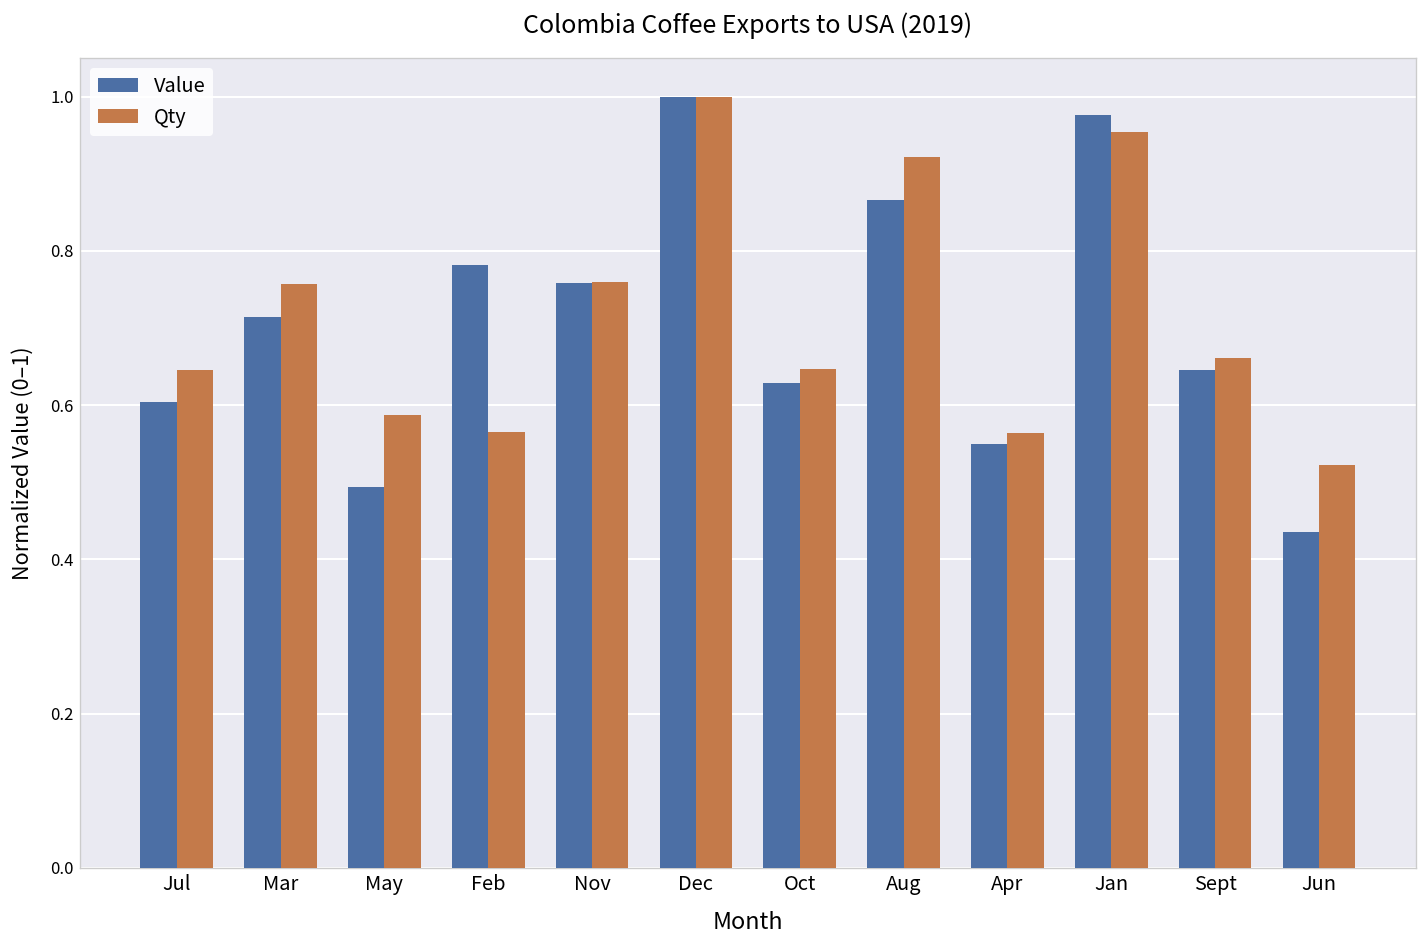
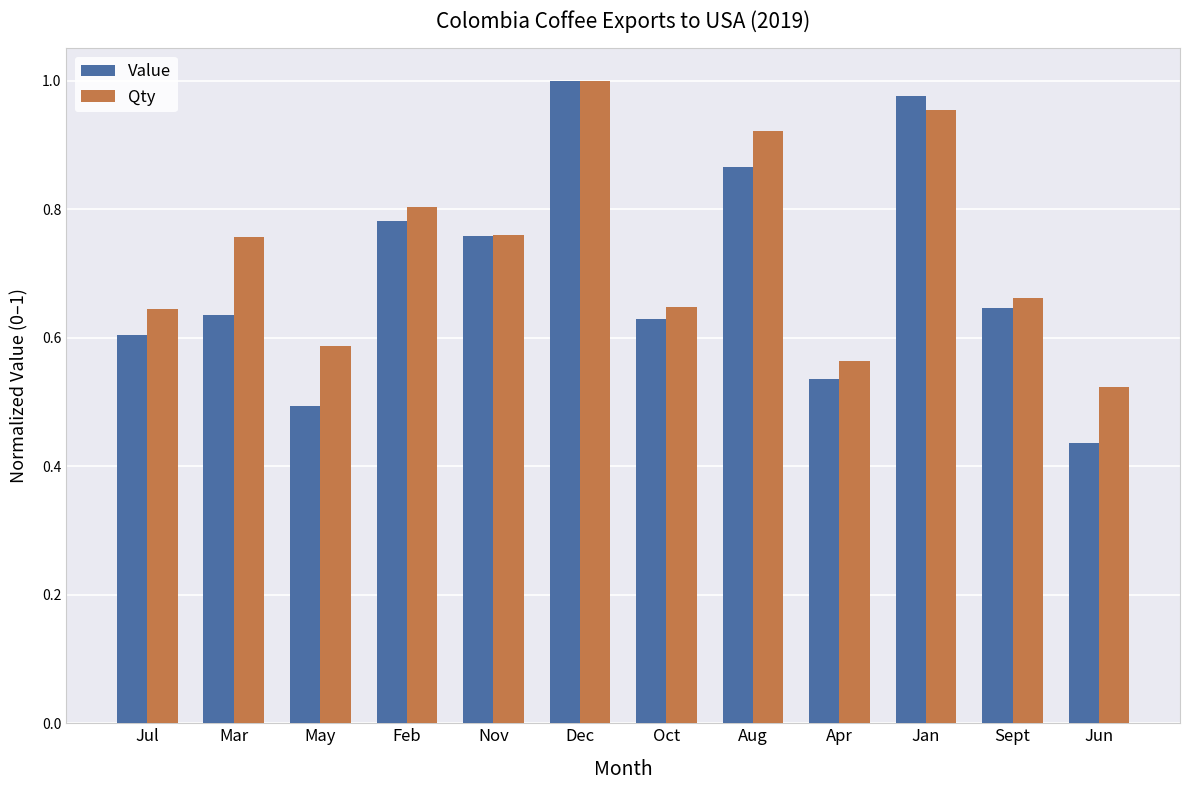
Value, Mar: 0.71 -> 0.64
Qty, Feb: 0.57 -> 0.80
Value, Apr: 0.55 -> 0.54
